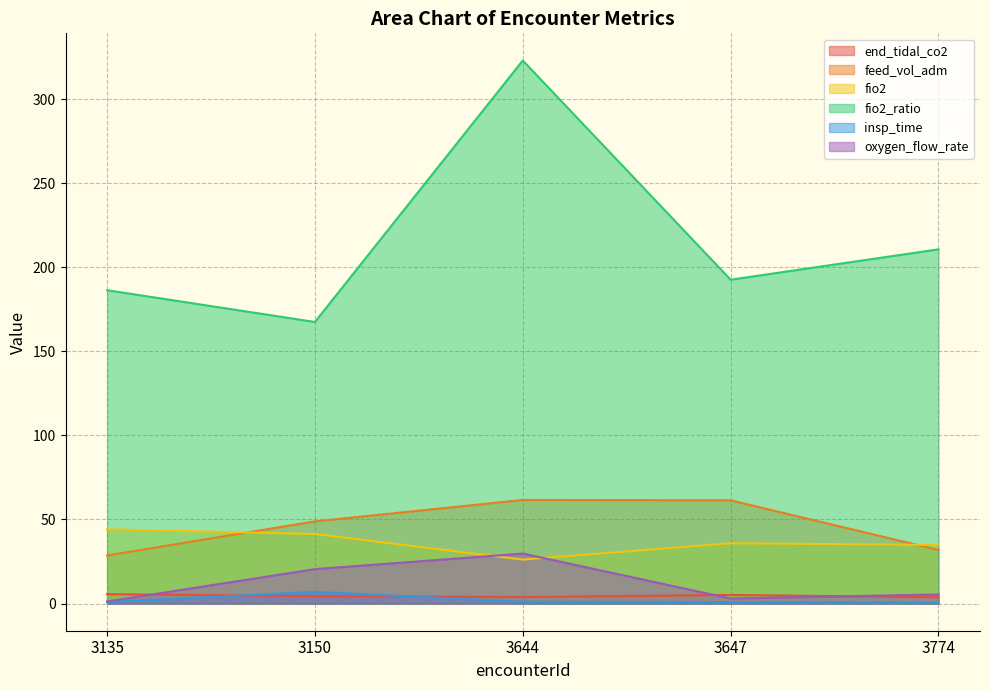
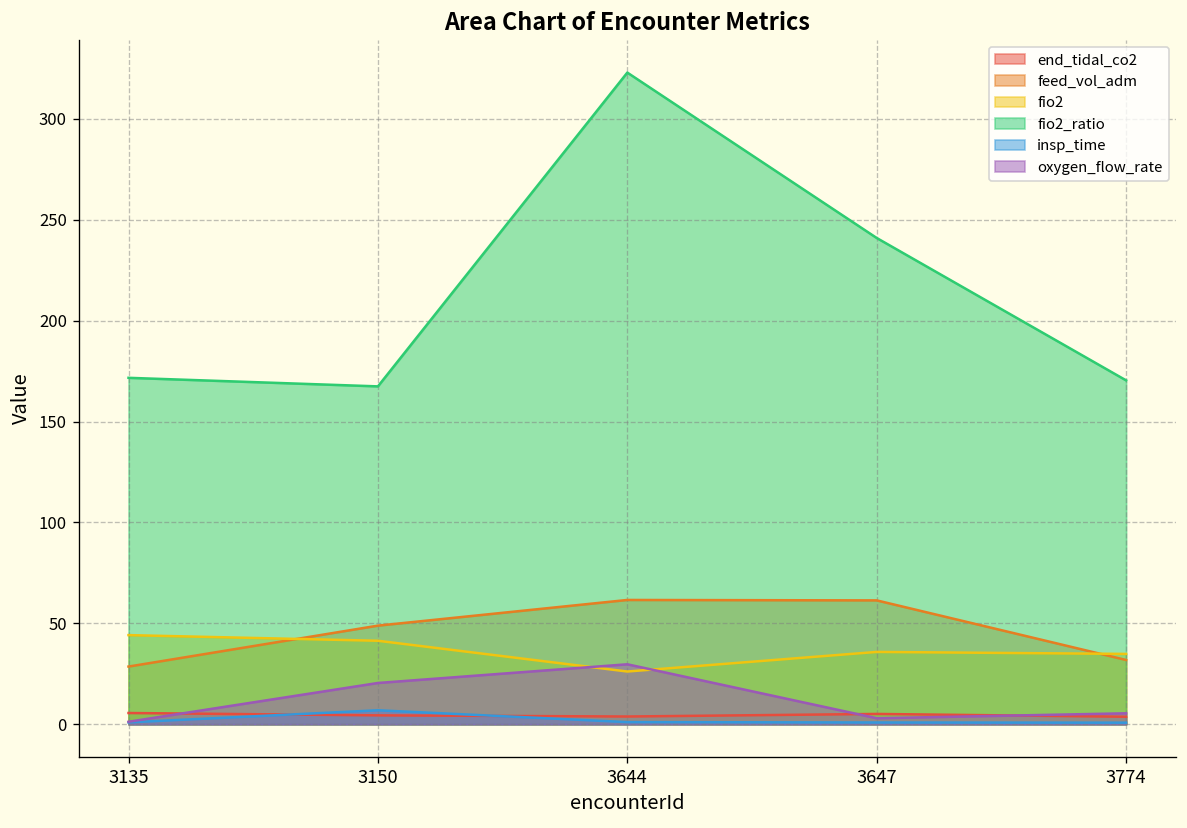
fio2_ratio, 3135: 186 -> 172
fio2_ratio, 3647: 193 -> 241
fio2_ratio, 3774: 211 -> 170
